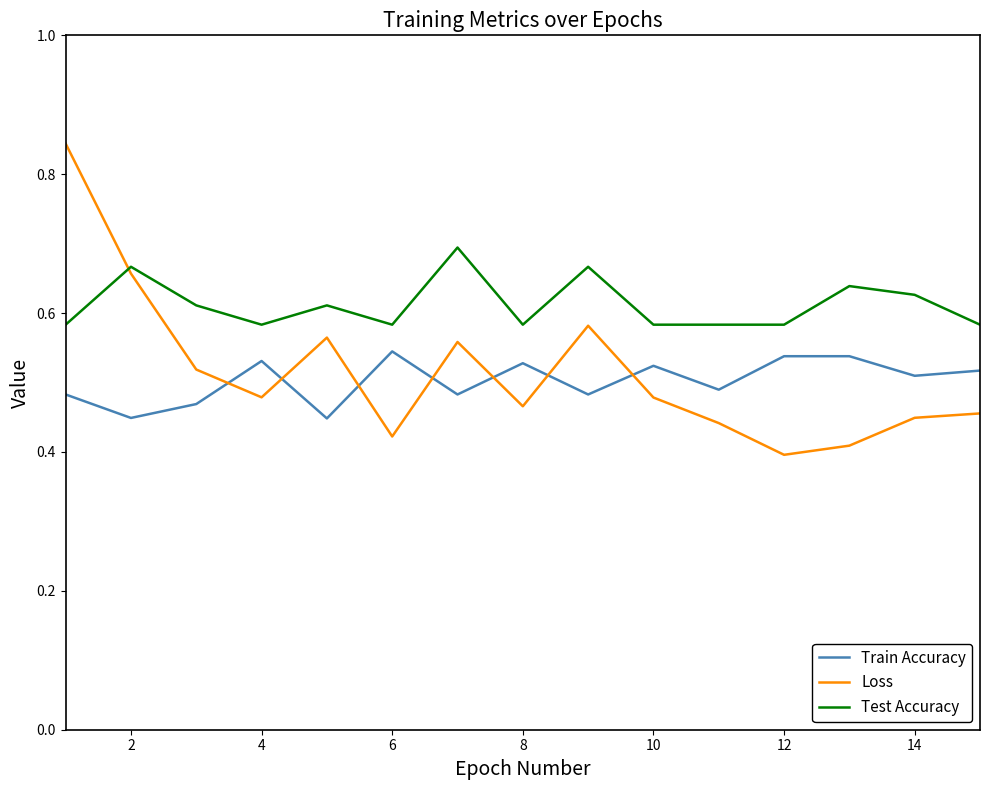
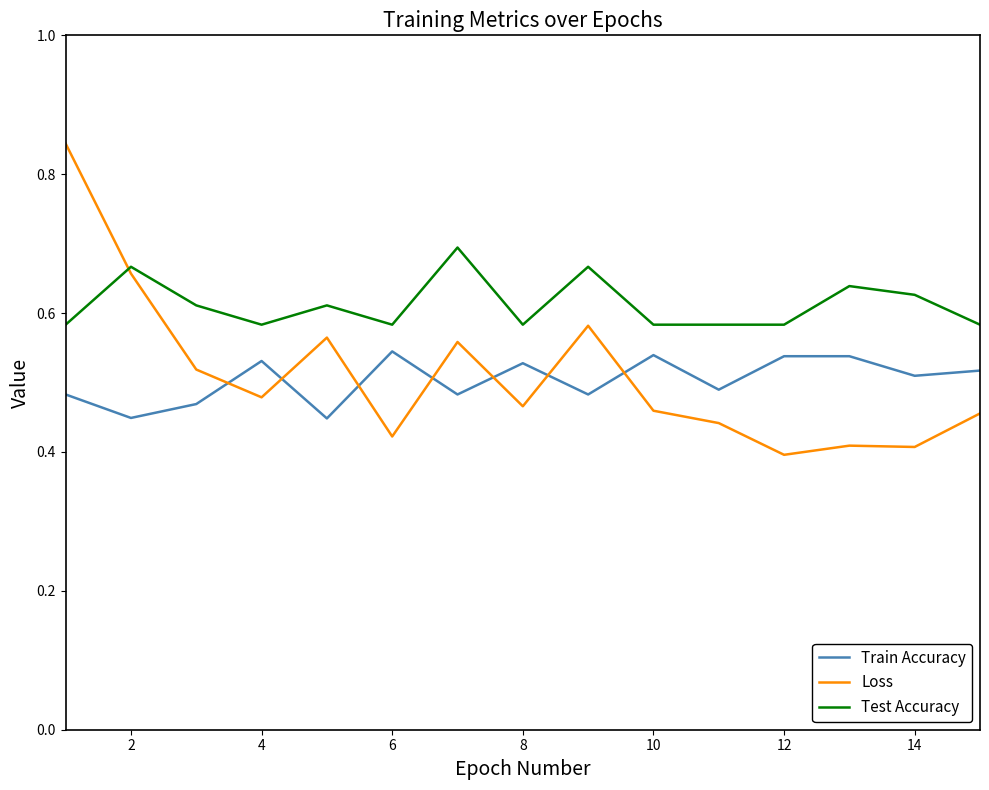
Train Accuracy, 10: 0.52 -> 0.54
Loss, 10: 0.48 -> 0.46
Loss, 14: 0.45 -> 0.41
